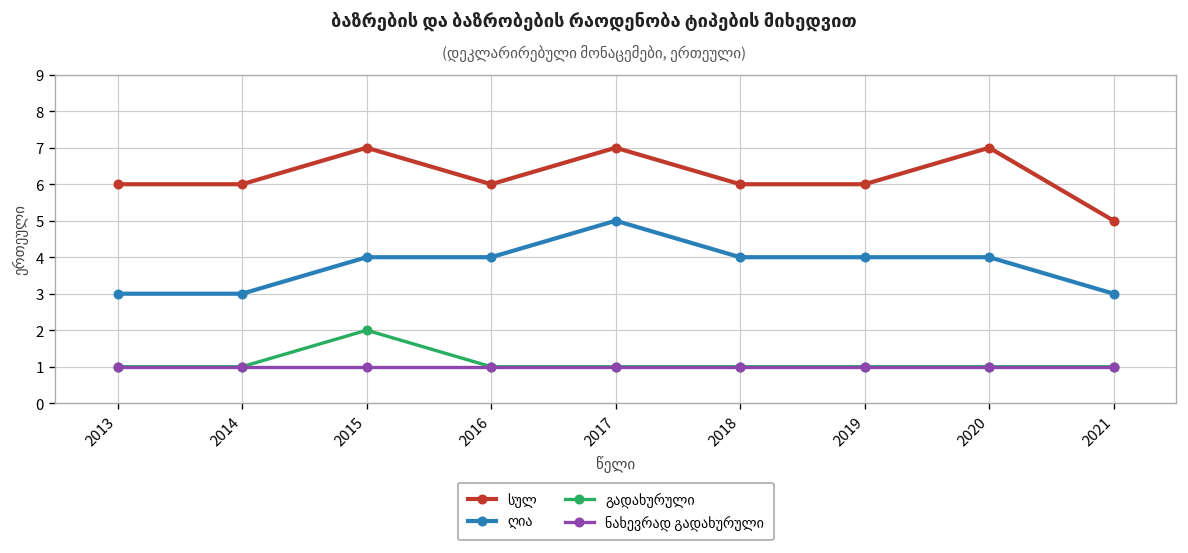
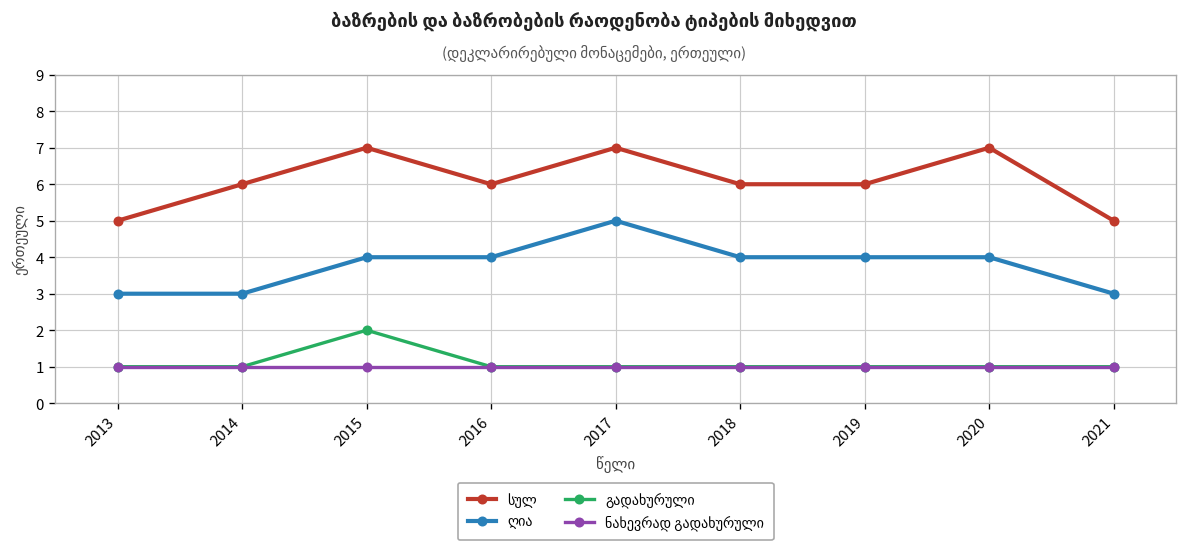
სულ, 2013: 6 -> 5
